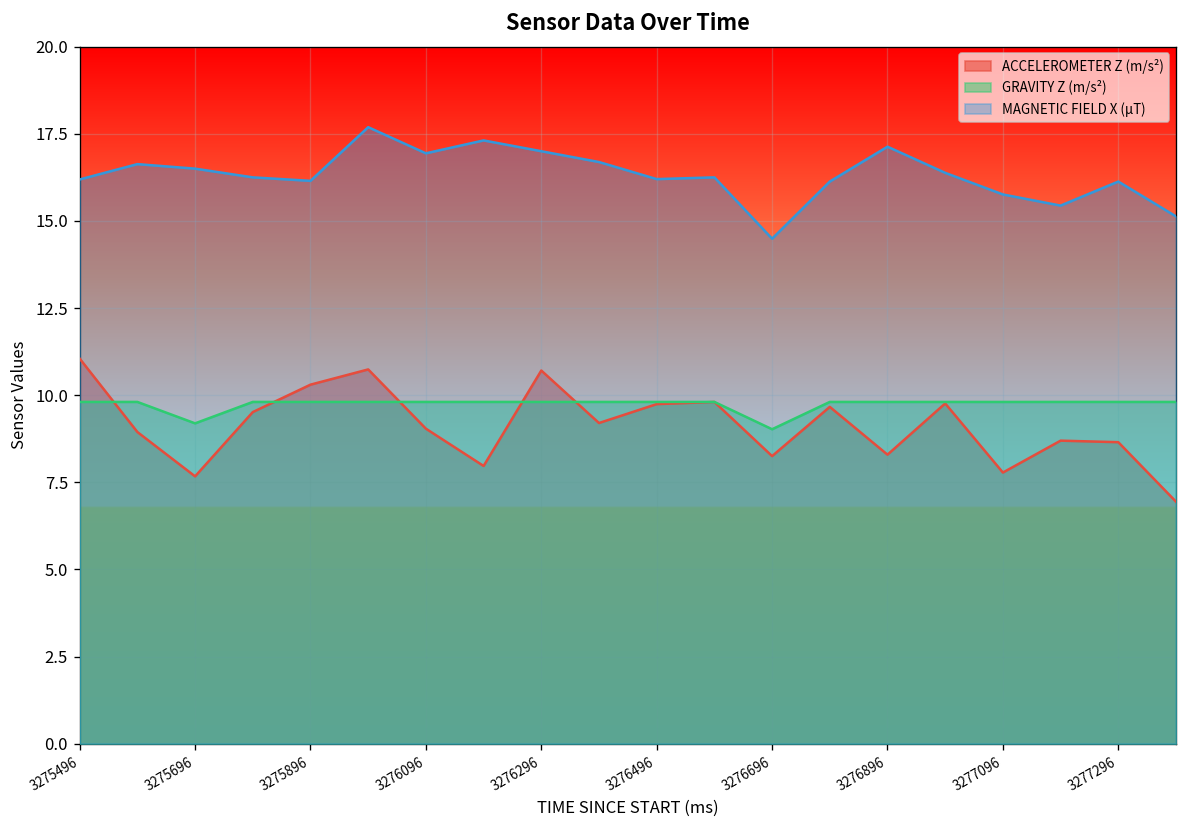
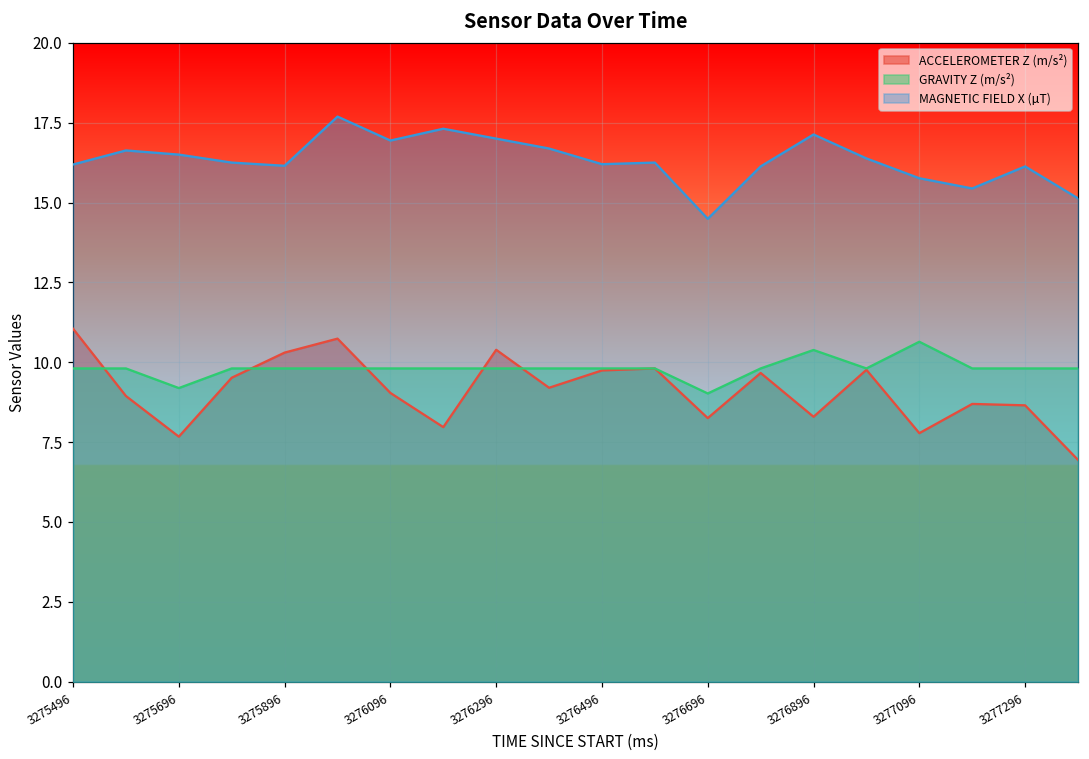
ACCELEROMETER Z (m/s²), 3276296: 10.7 -> 10.4
GRAVITY Z (m/s²), 3276896: 9.8 -> 10.4
GRAVITY Z (m/s²), 3277096: 9.8 -> 10.6
